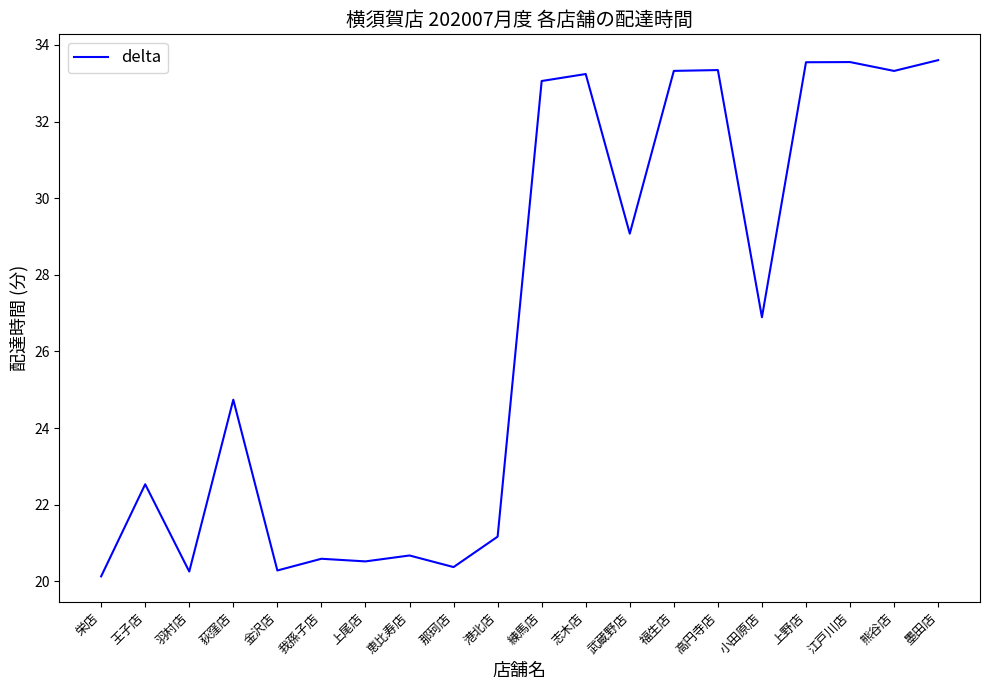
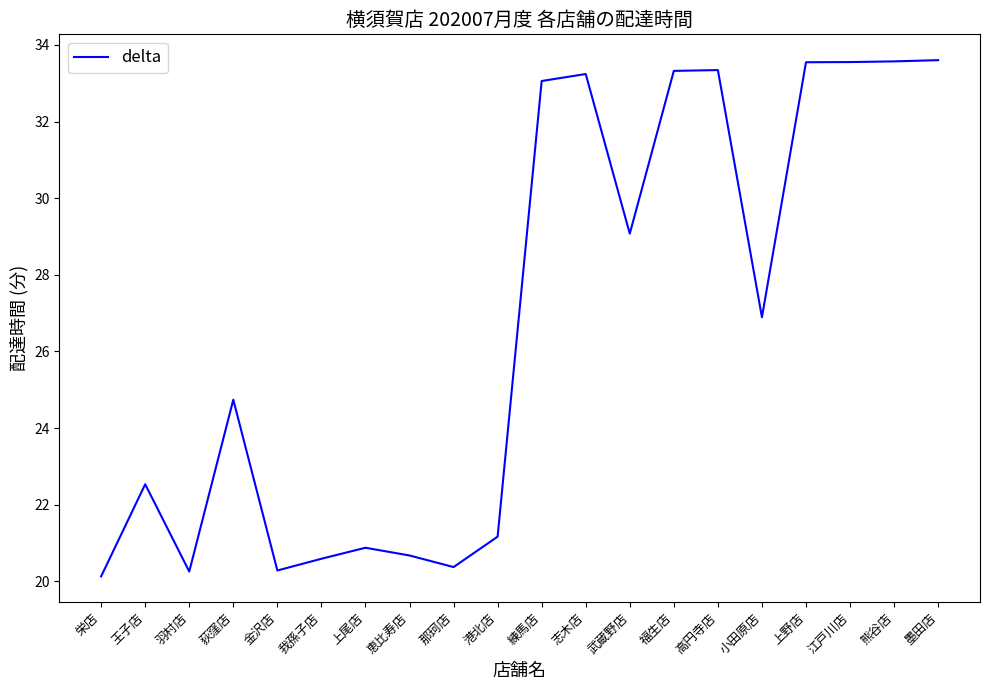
上尾店: 20.5 -> 20.9
熊谷店: 33.3 -> 33.6
